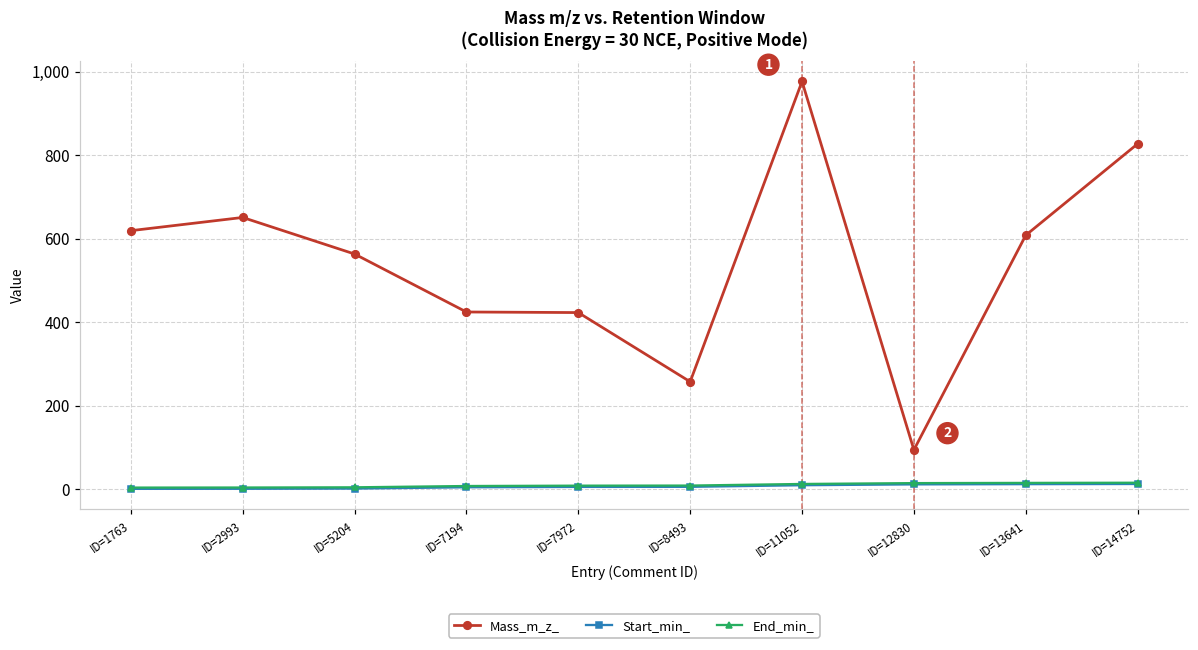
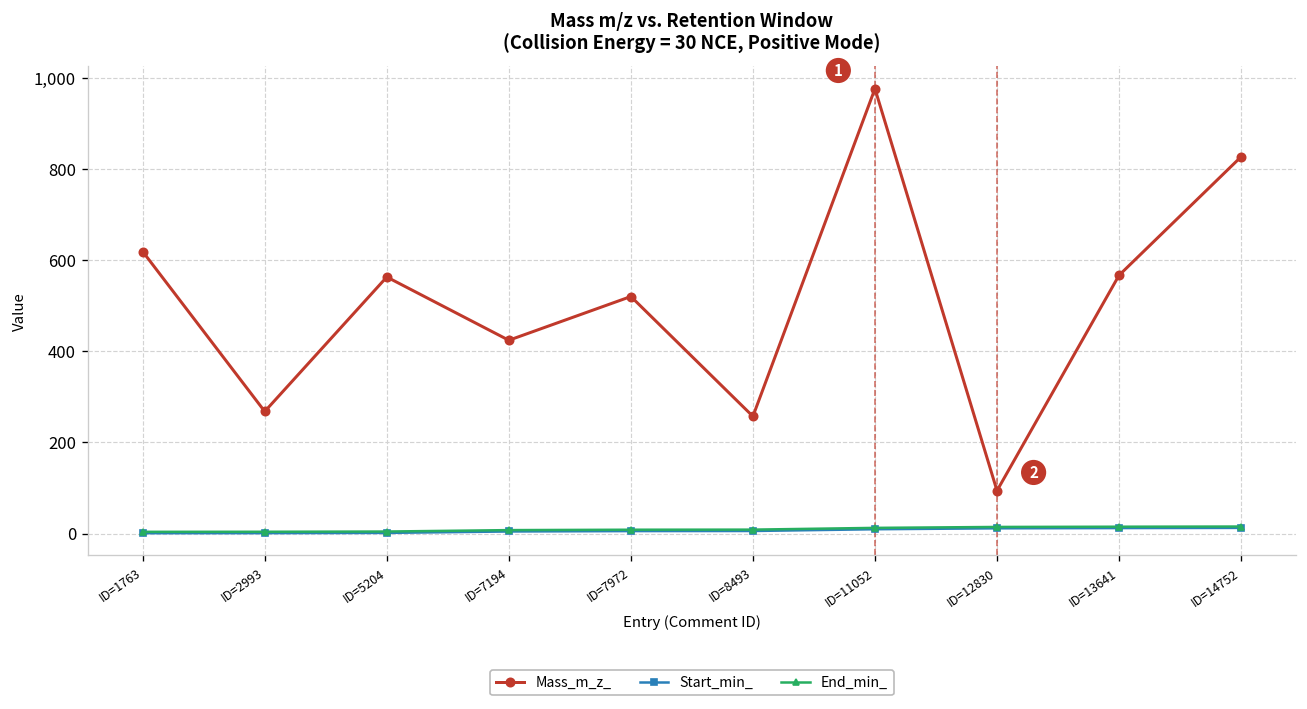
Mass_m_z_, ID=2993: 650 -> 270
Mass_m_z_, ID=7972: 420 -> 520
Mass_m_z_, ID=13641: 610 -> 570
